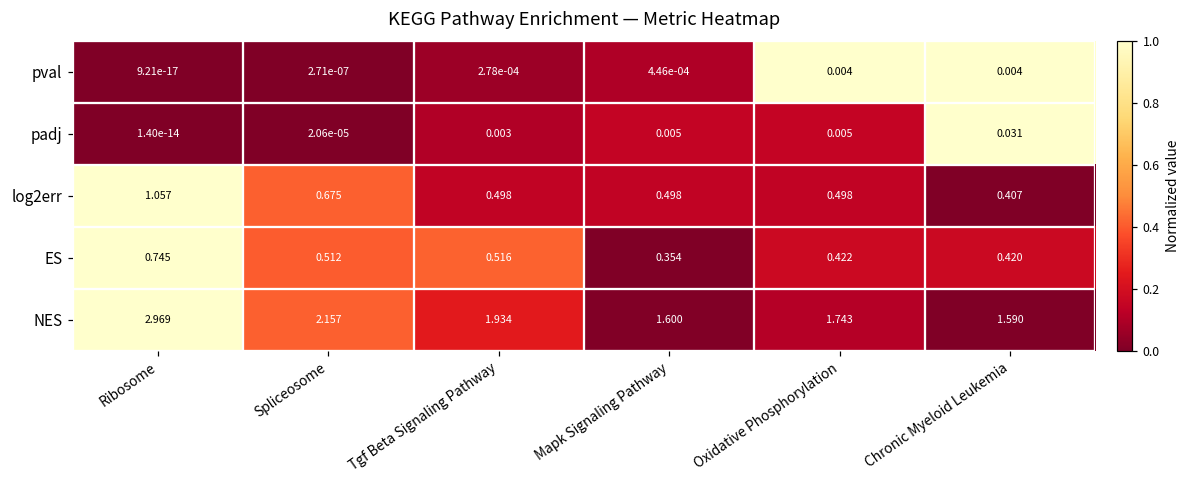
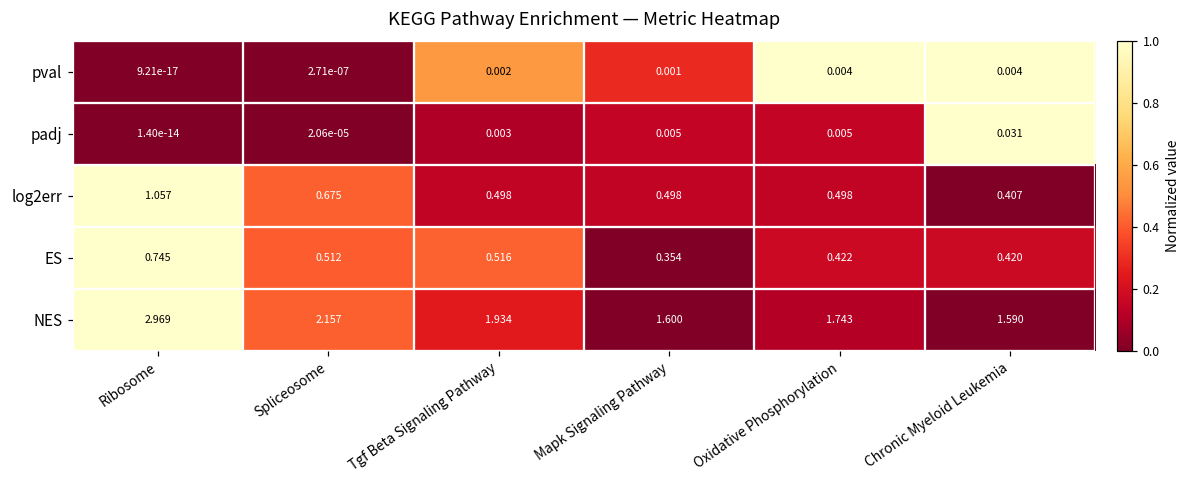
pval, Tgf Beta Signaling Pathway: 2.78e-04 -> 0.002
pval, Mapk Signaling Pathway: 4.46e-04 -> 0.001
